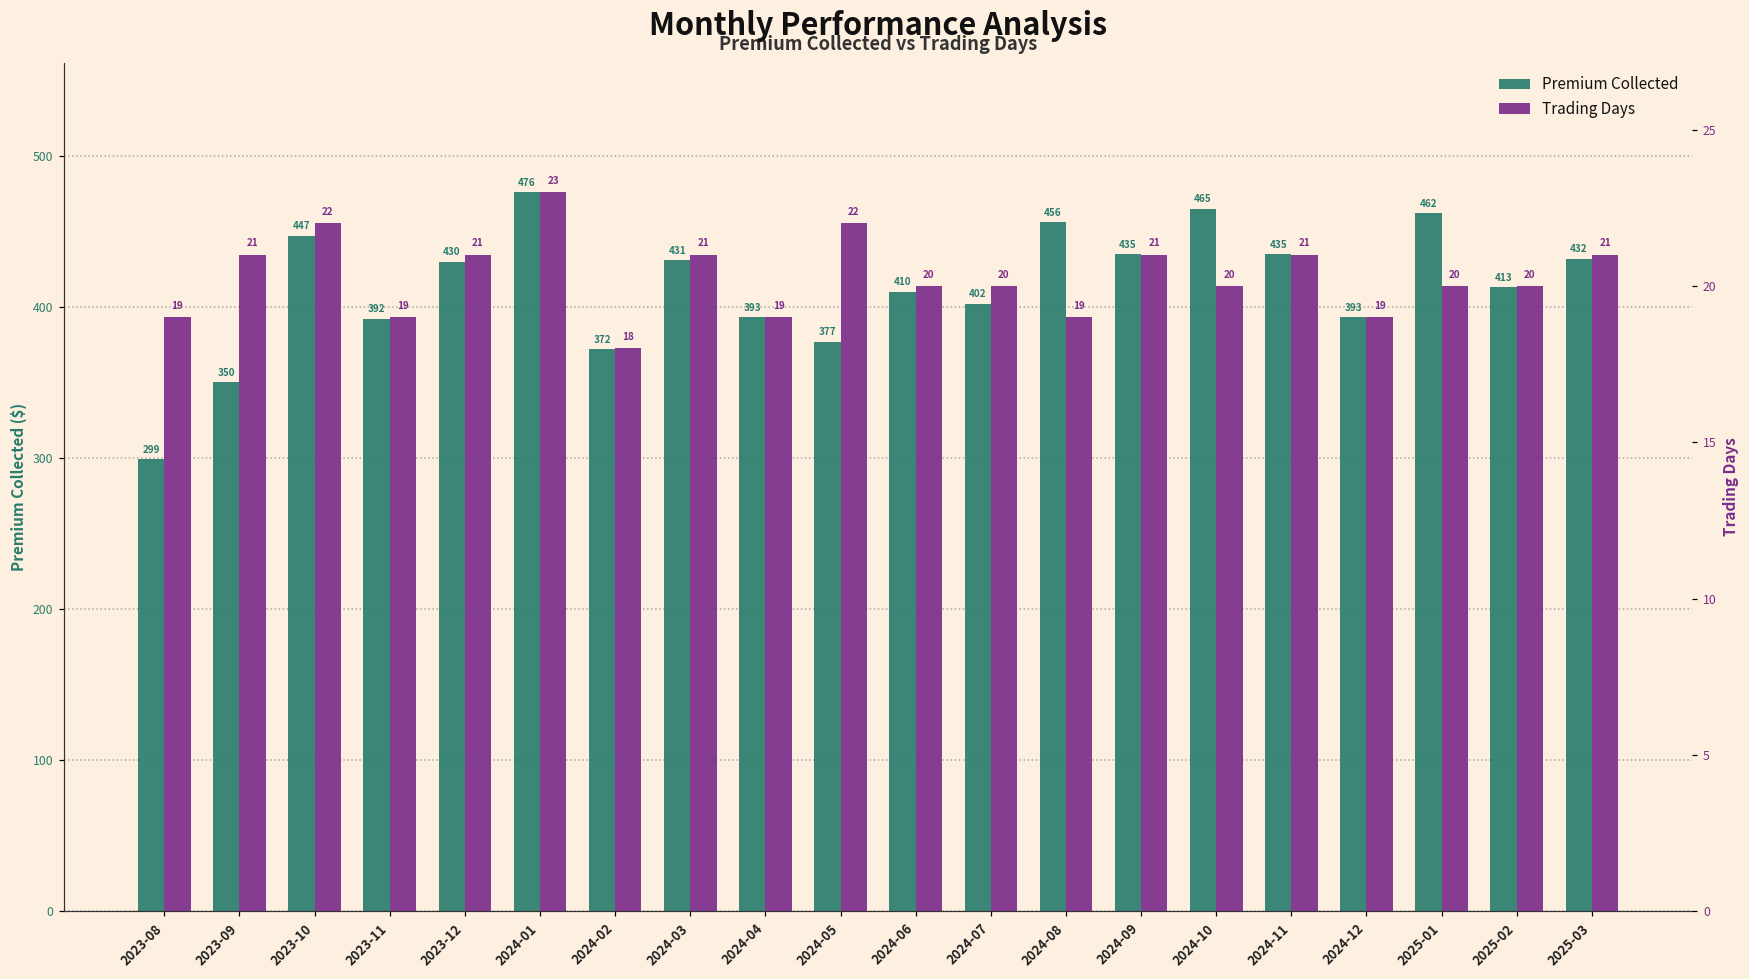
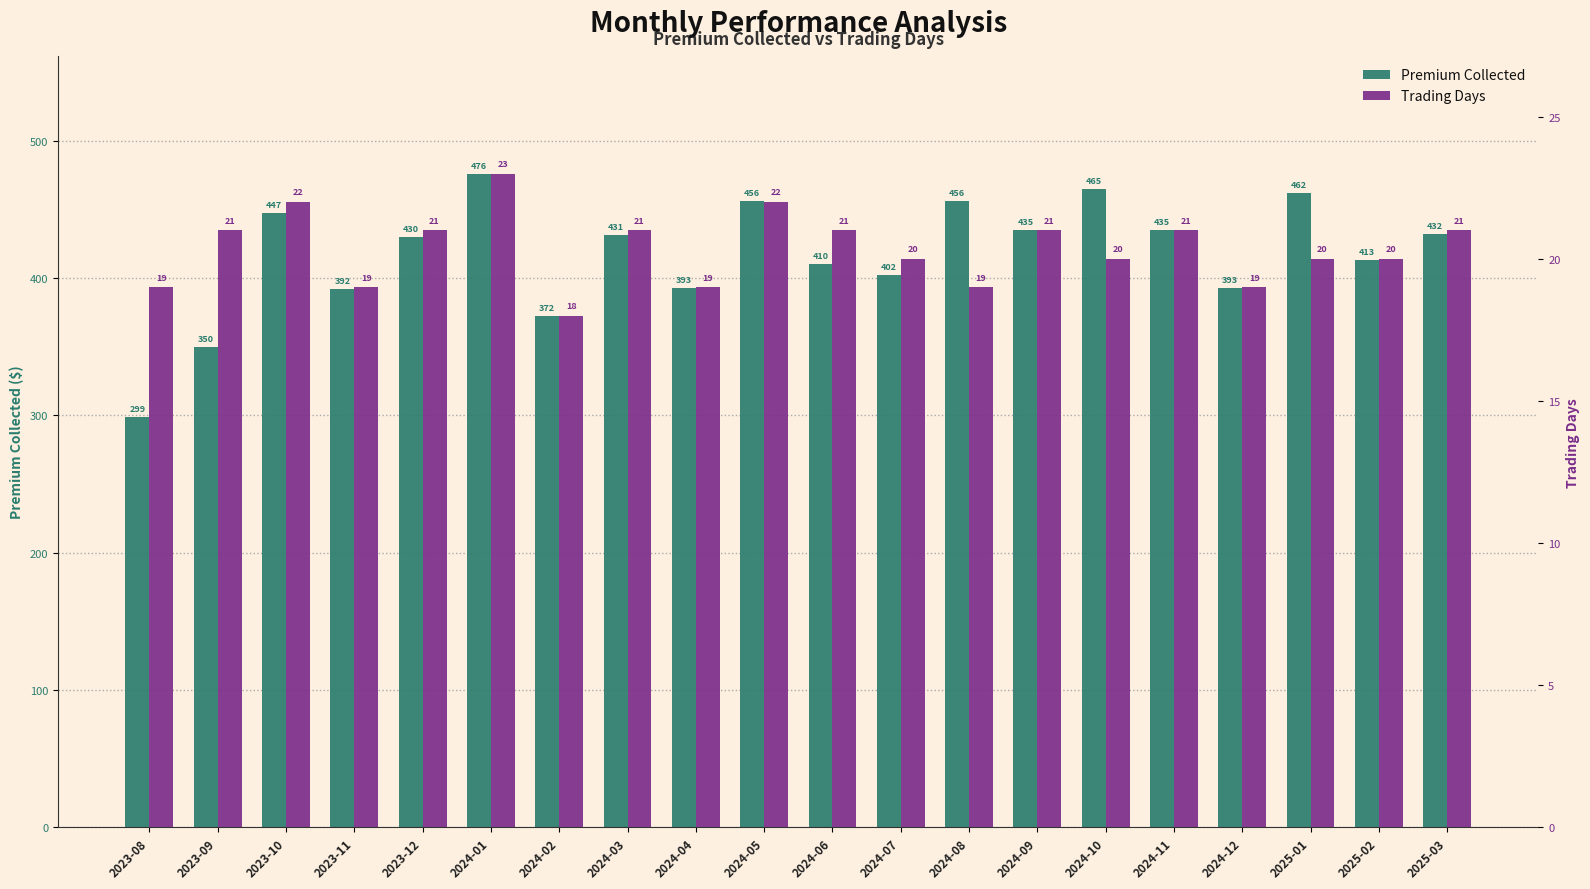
Premium Collected, 2024-05: 377 -> 456
Trading Days, 2024-06: 20 -> 21
